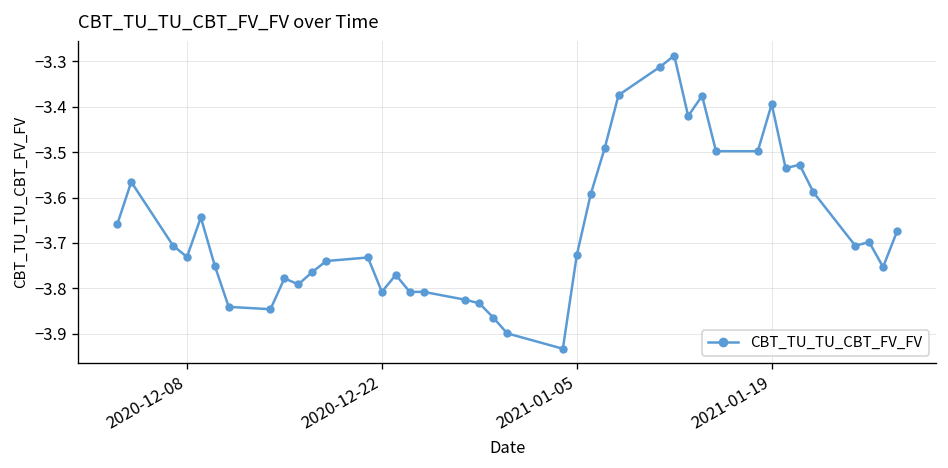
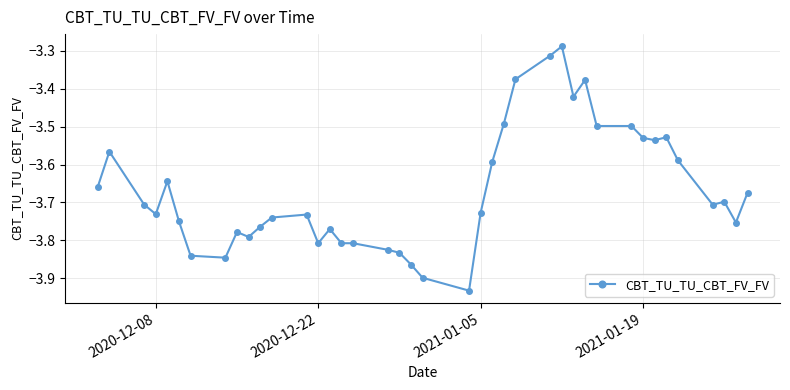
2021-01-19: -3.39 -> -3.53
